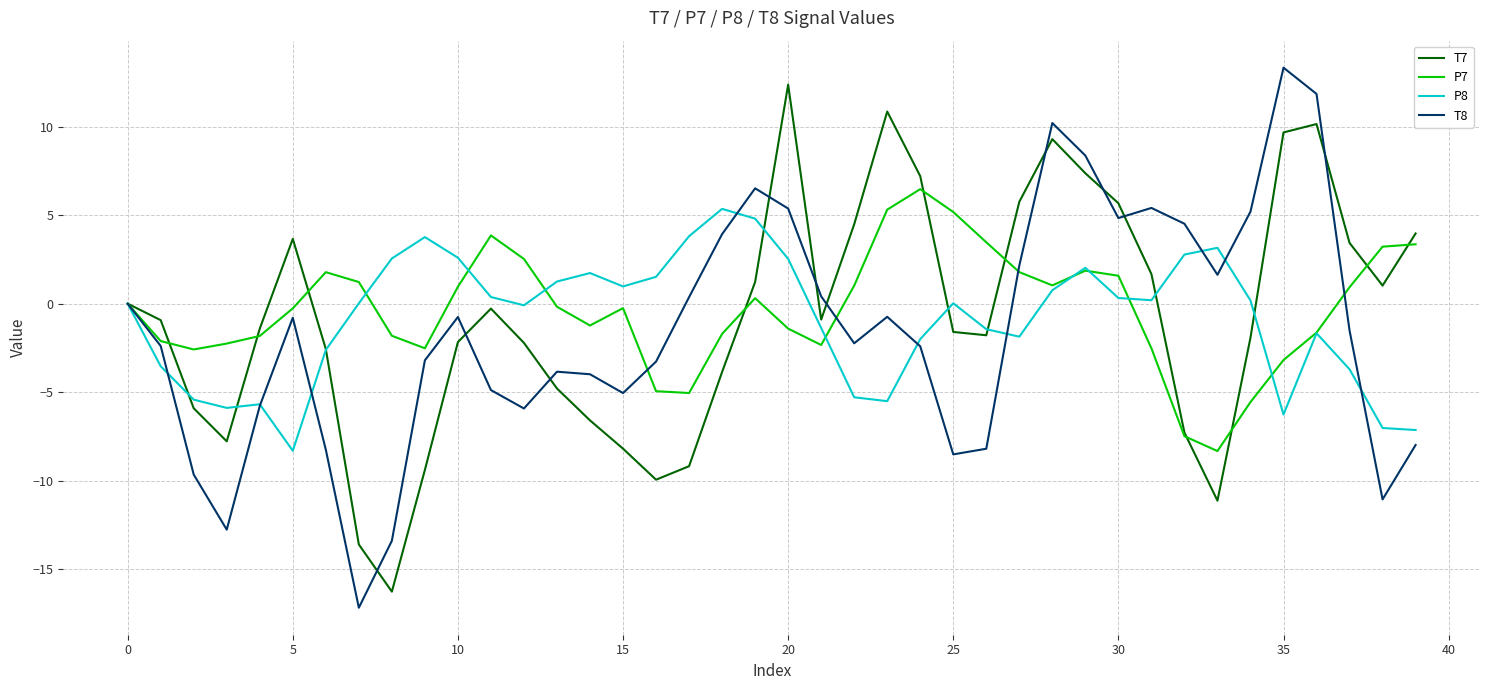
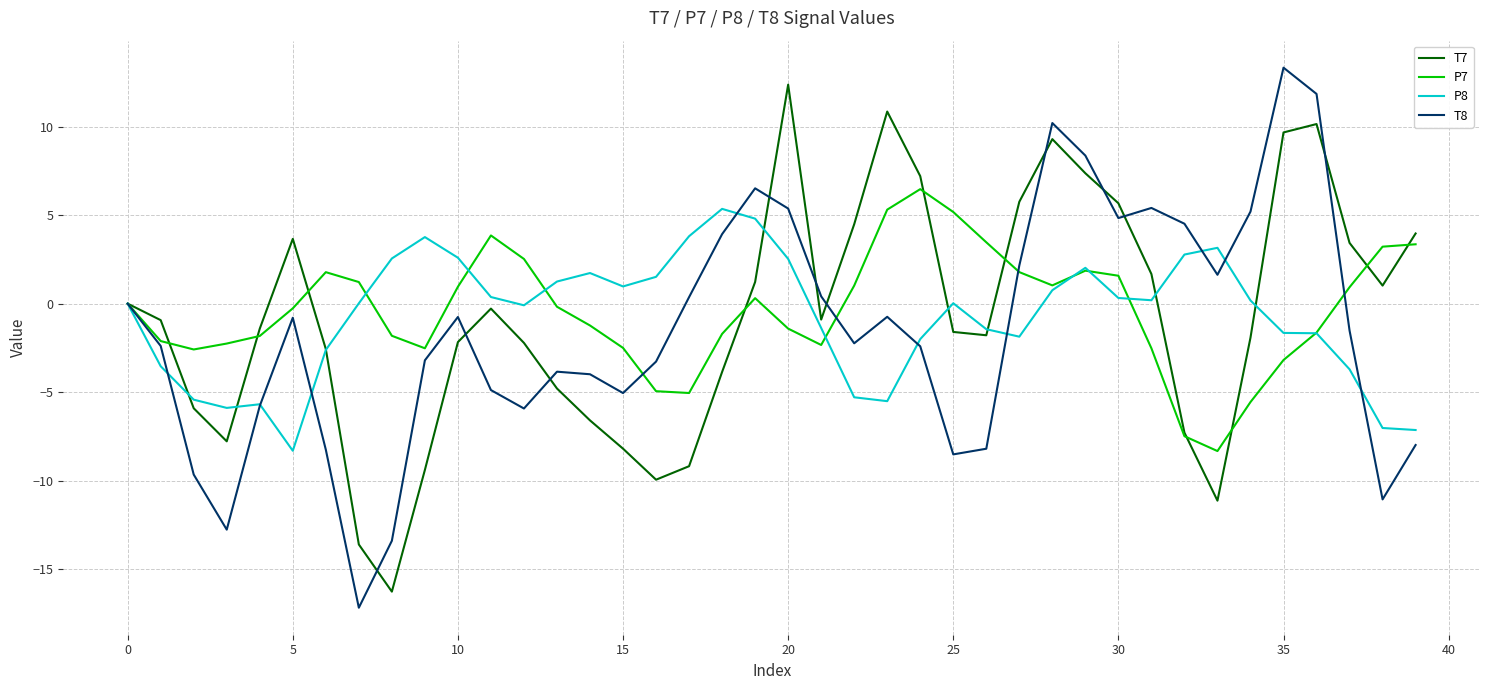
P7, 15: -0.3 -> -2.5
P8, 35: -6.3 -> -1.7
